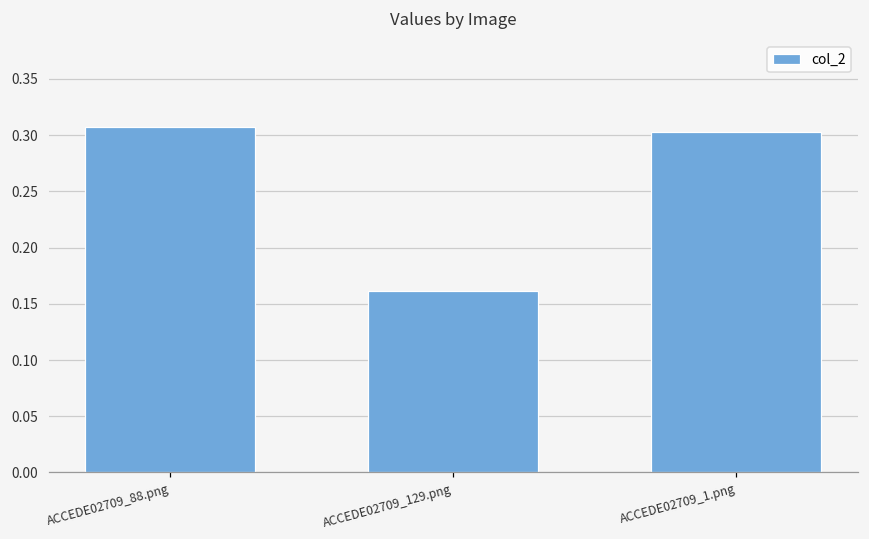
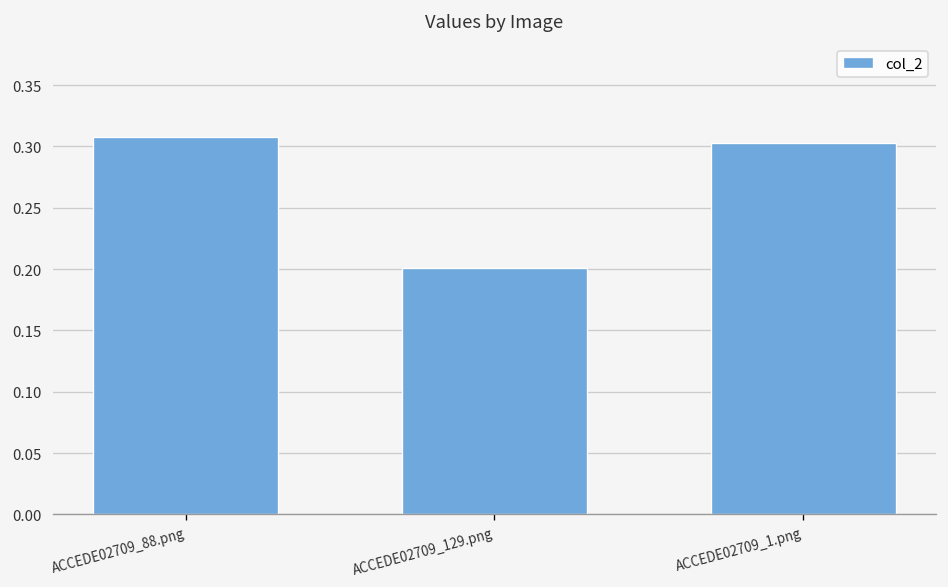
ACCEDE02709_129.png: 0.161 -> 0.201
